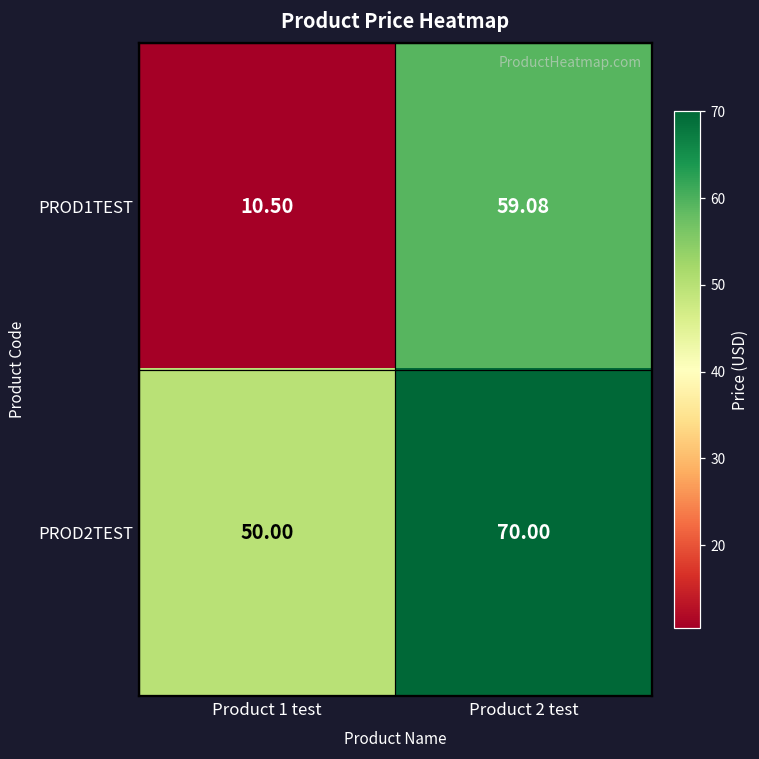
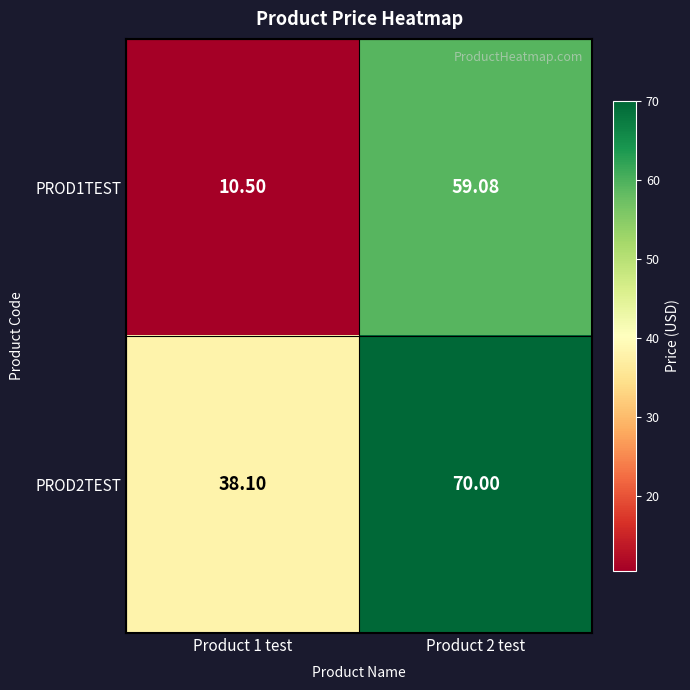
PROD2TEST, Product 1 test: 50.00 -> 38.10
